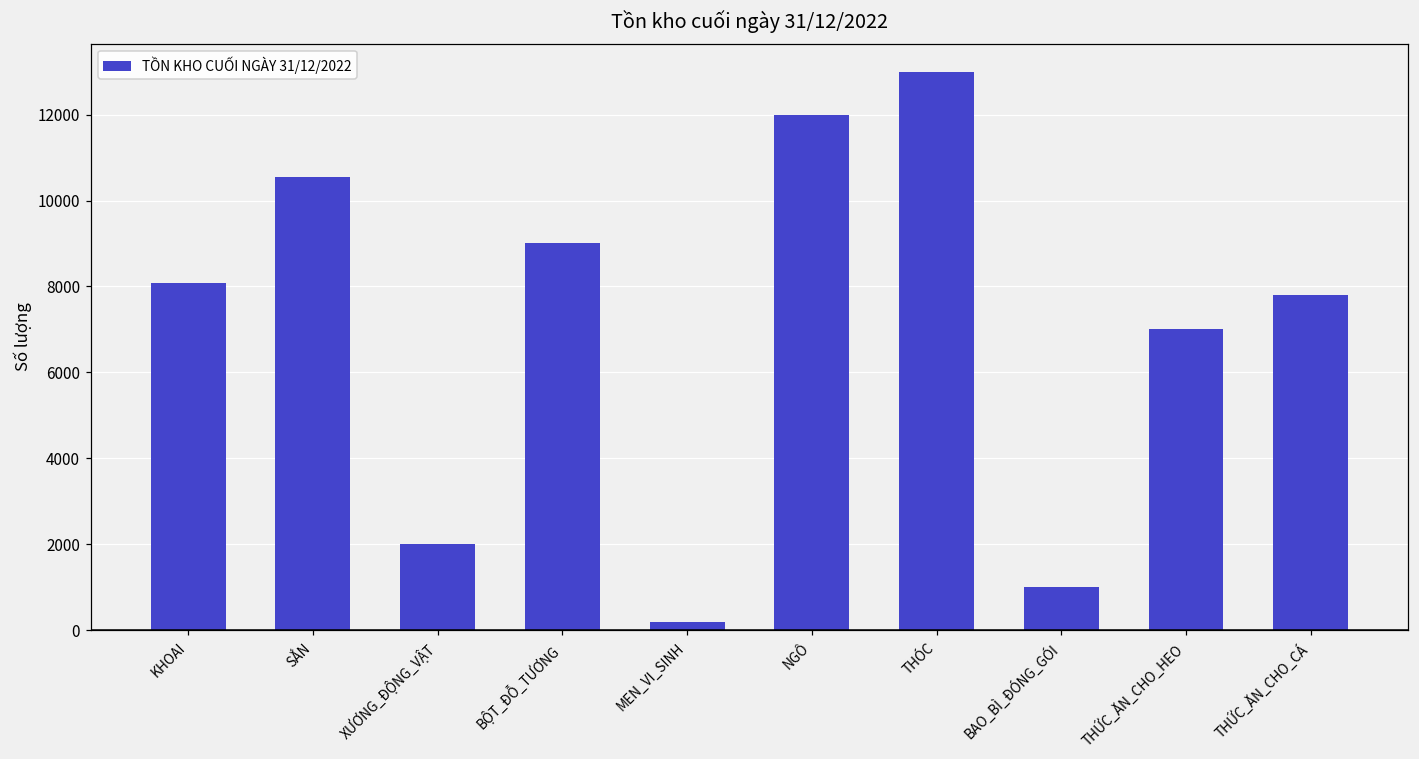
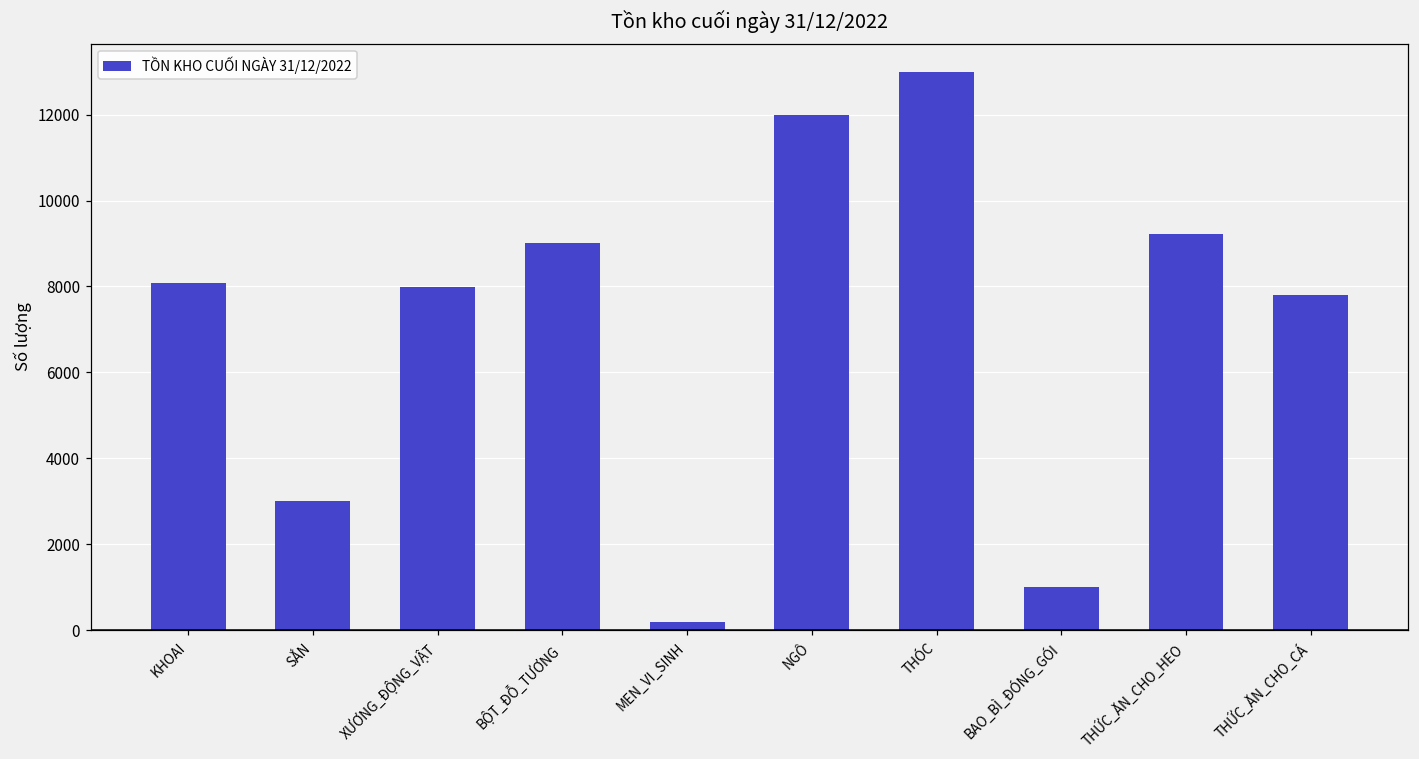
SẮN: 10500 -> 3000
XƯƠNG_ĐỘNG_VẬT: 2000 -> 8000
THỨC_ĂN_CHO_HEO: 7000 -> 9200
